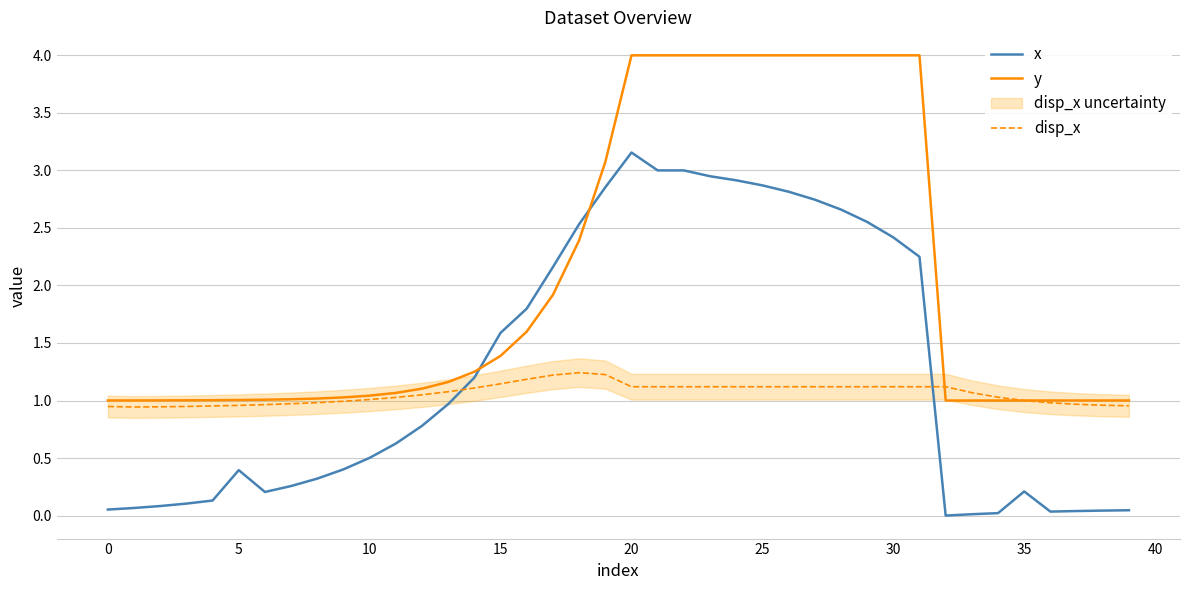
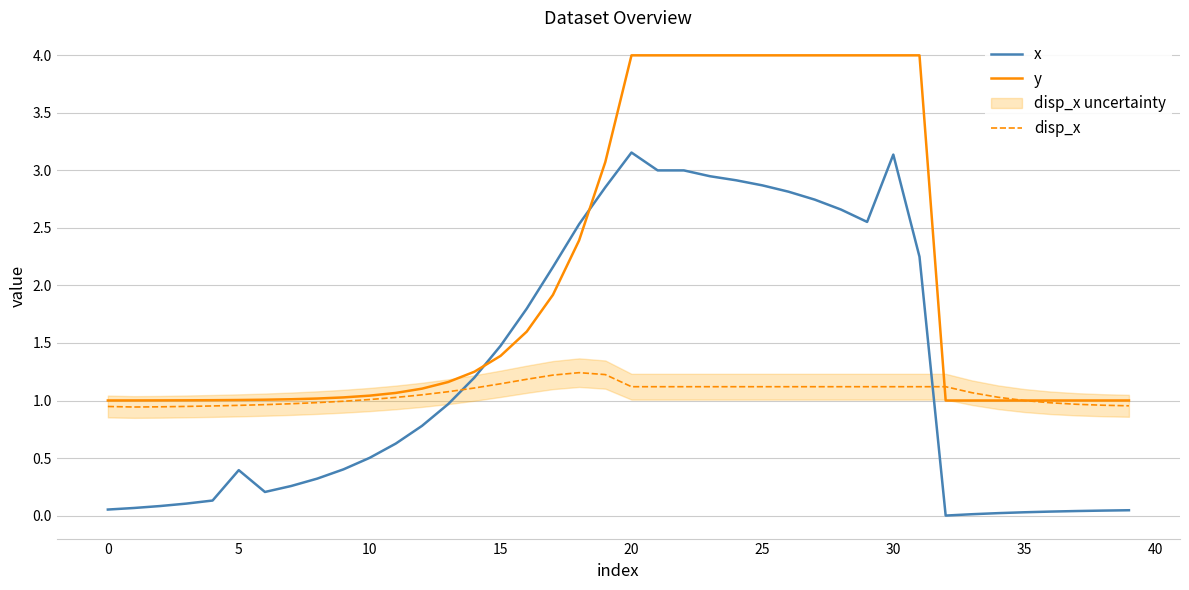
x, 15: 1.59 -> 1.48
x, 30: 2.42 -> 3.14
x, 35: 0.21 -> 0.03
